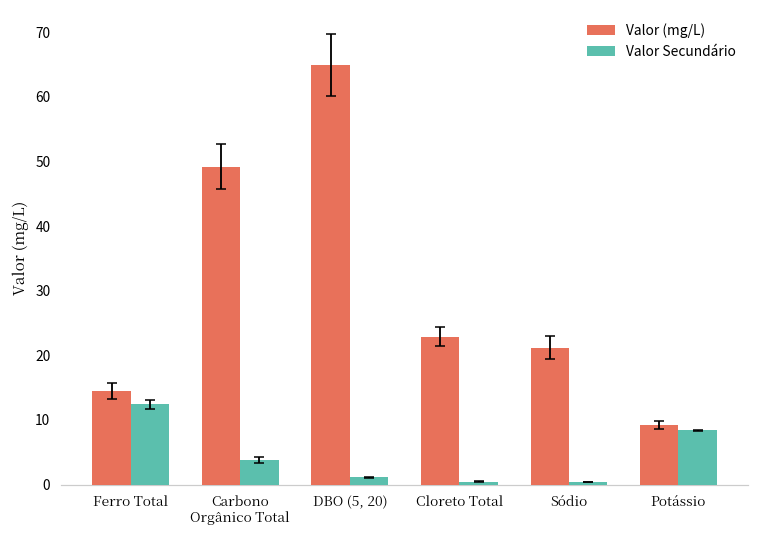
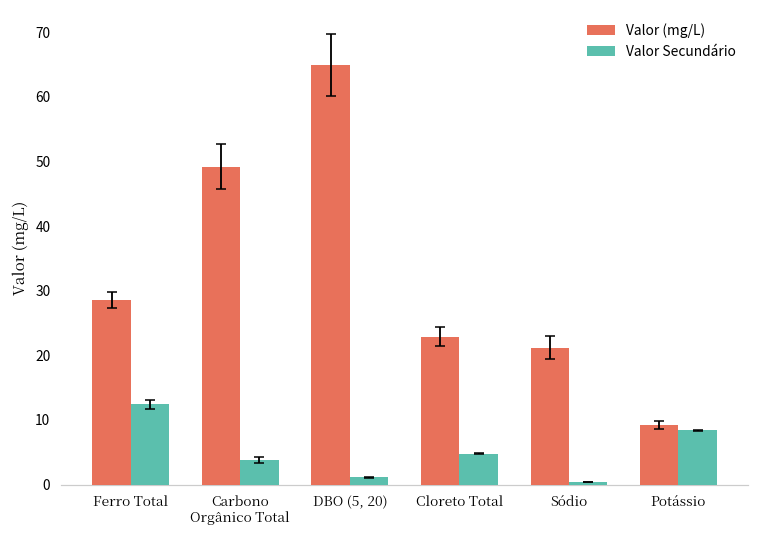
Valor (mg/L), Ferro Total: 15 -> 29
Valor Secundário, Cloreto Total: 0 -> 5
